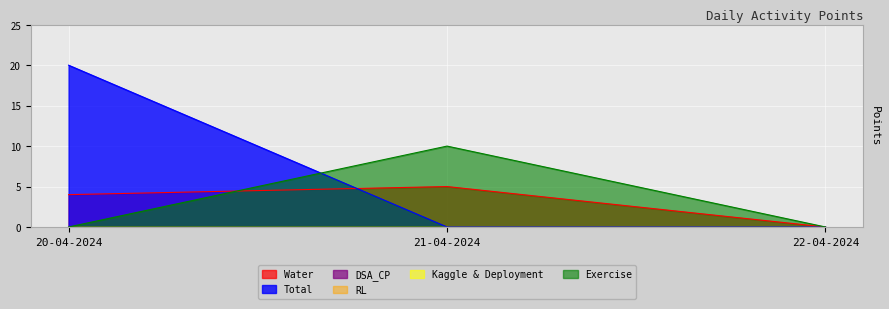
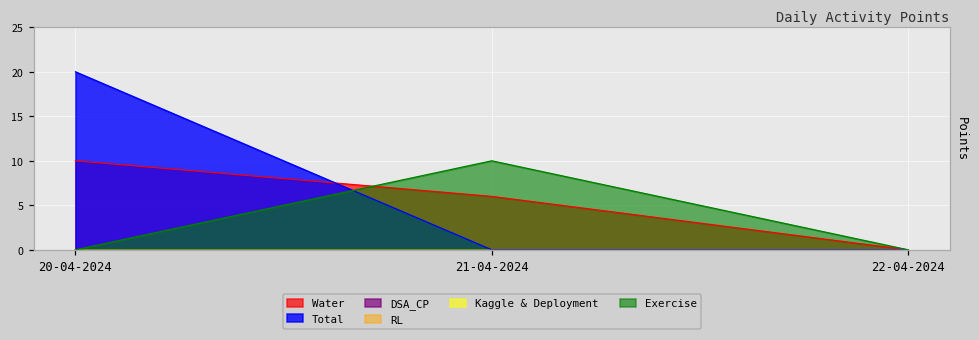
Water, 20-04-2024: 4 -> 10
Water, 21-04-2024: 5 -> 6
